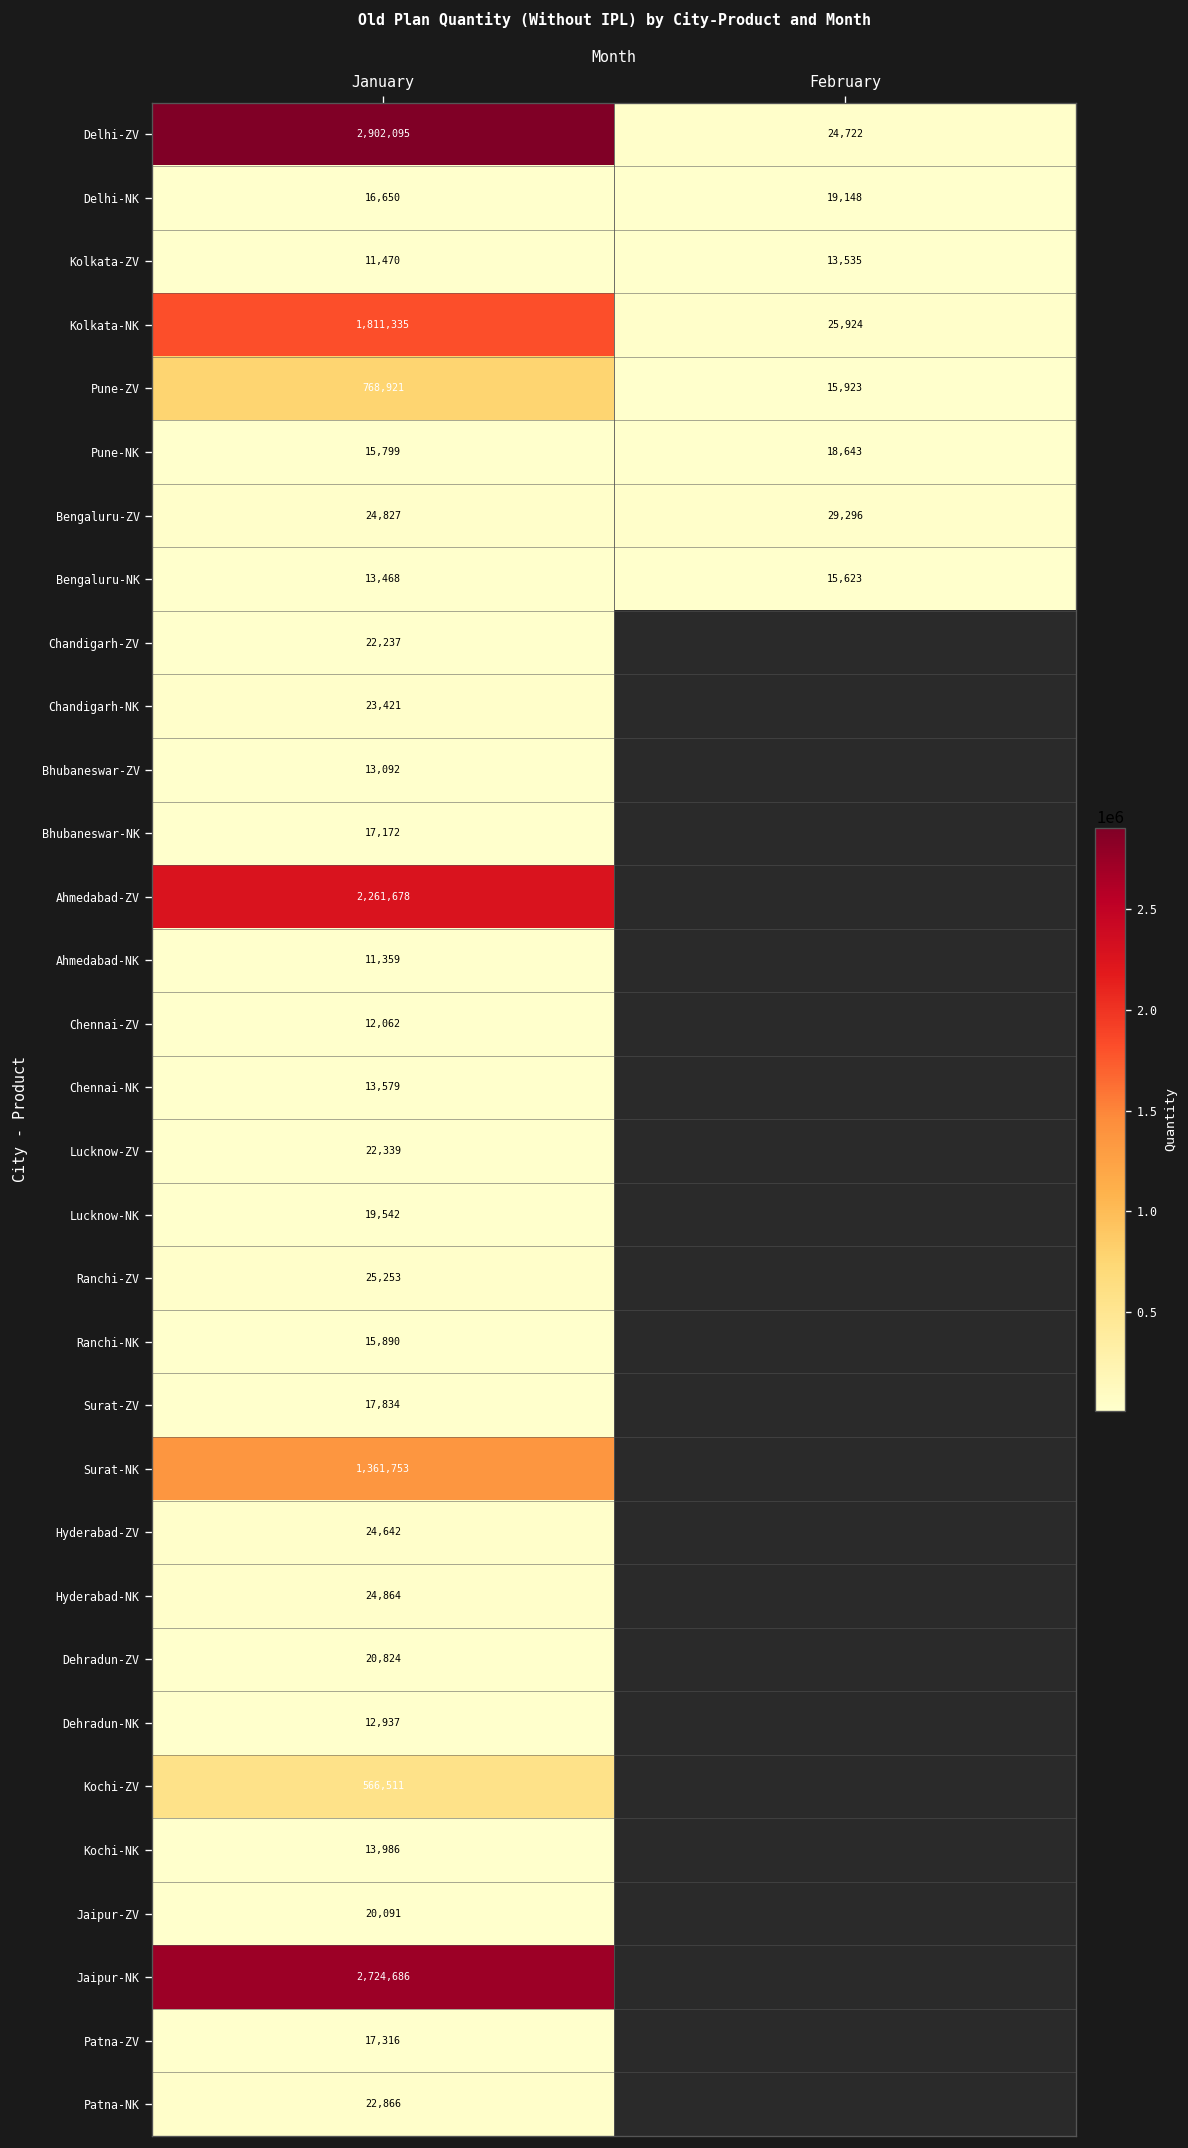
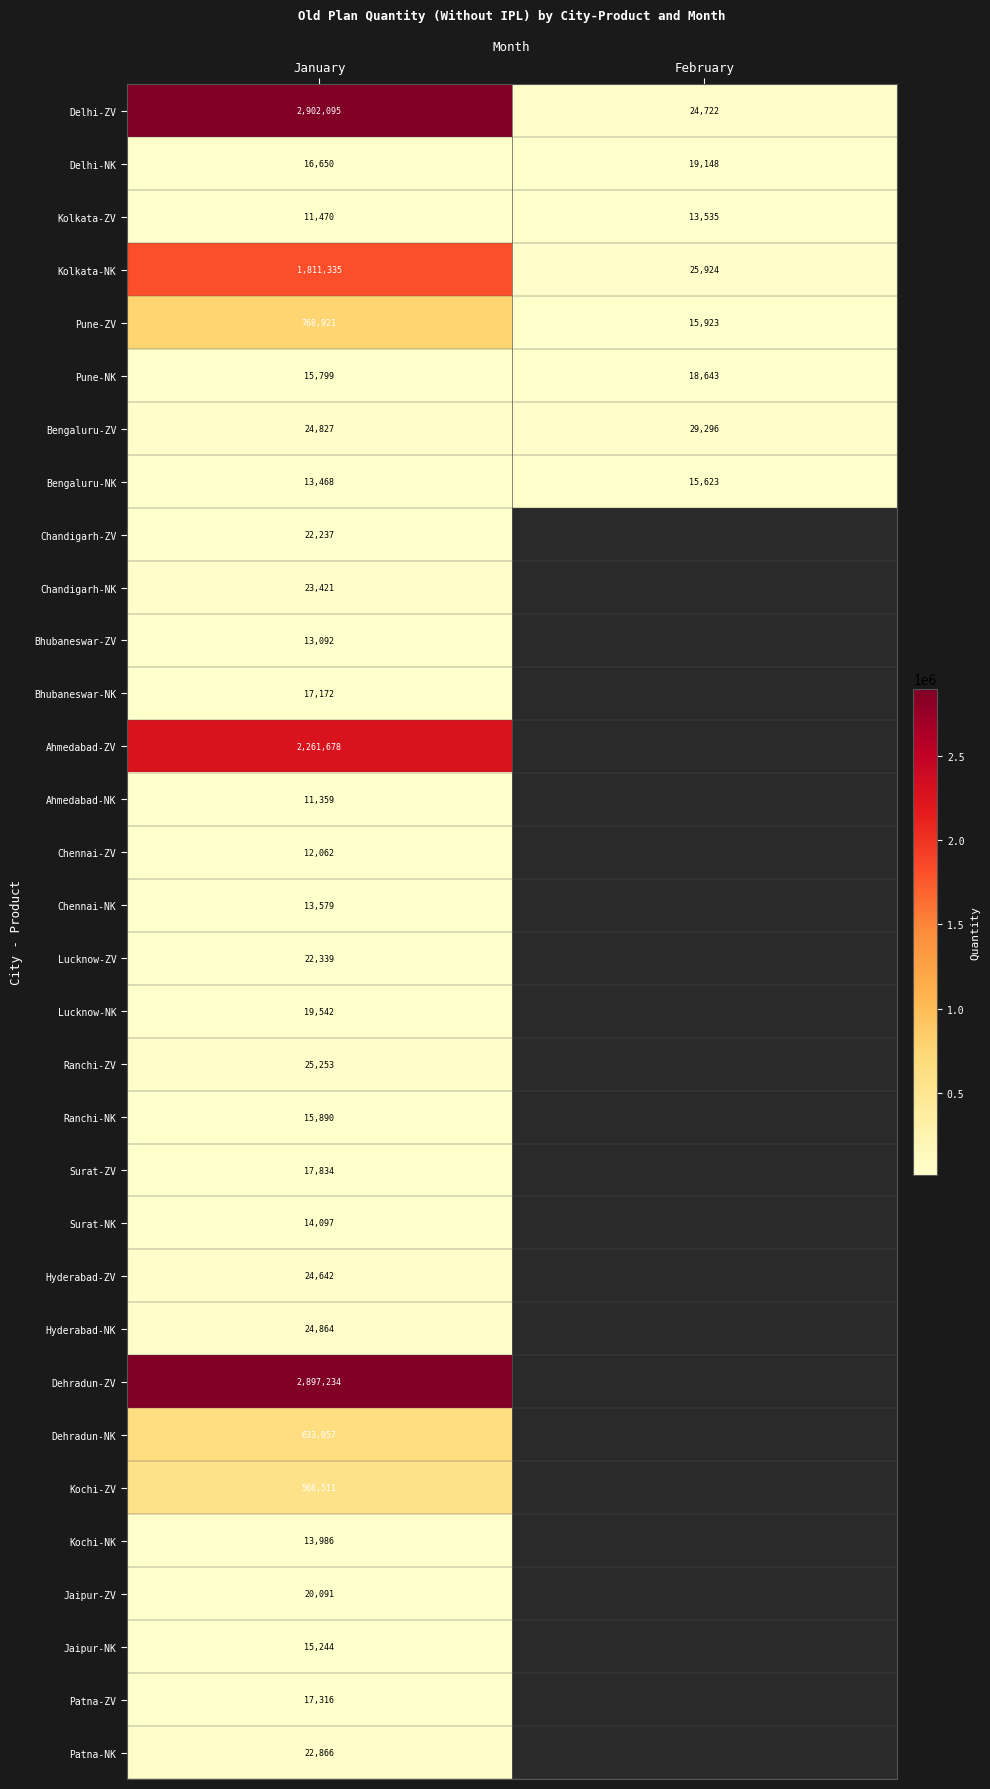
Surat-NK, January: 1,361,753 -> 14,097
Dehradun-ZV, January: 20,824 -> 2,897,234
Dehradun-NK, January: 12,937 -> 633,057
Jaipur-NK, January: 2,724,686 -> 15,244
